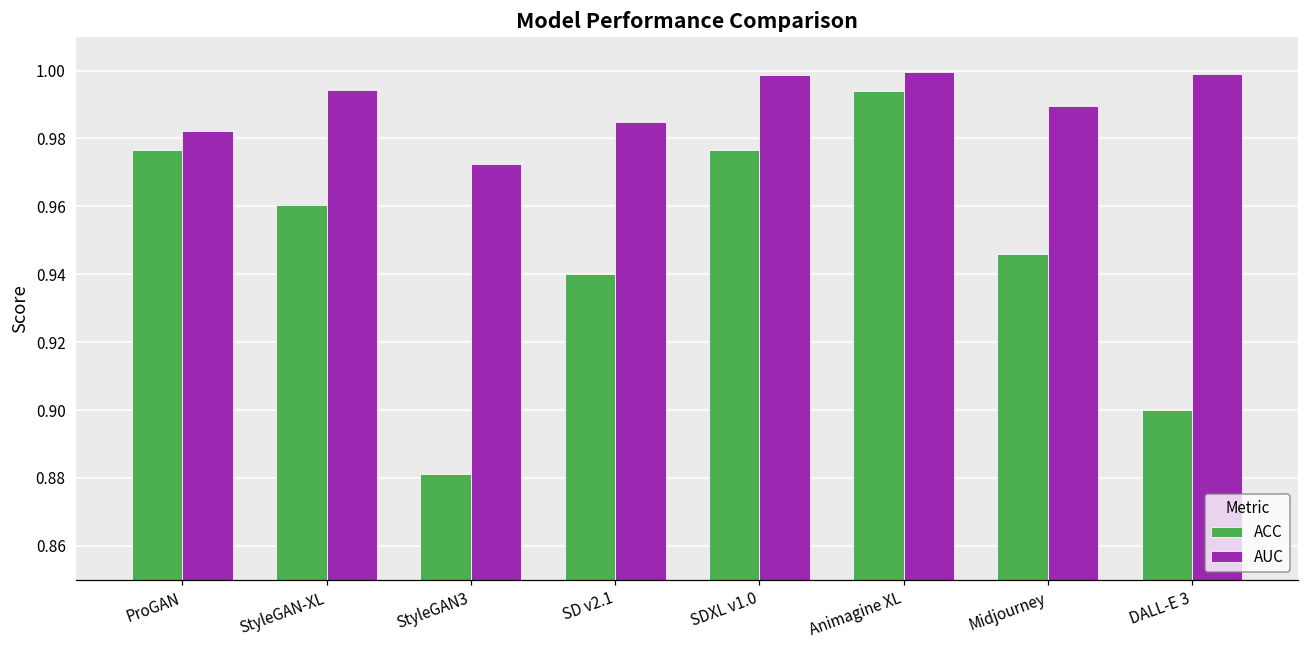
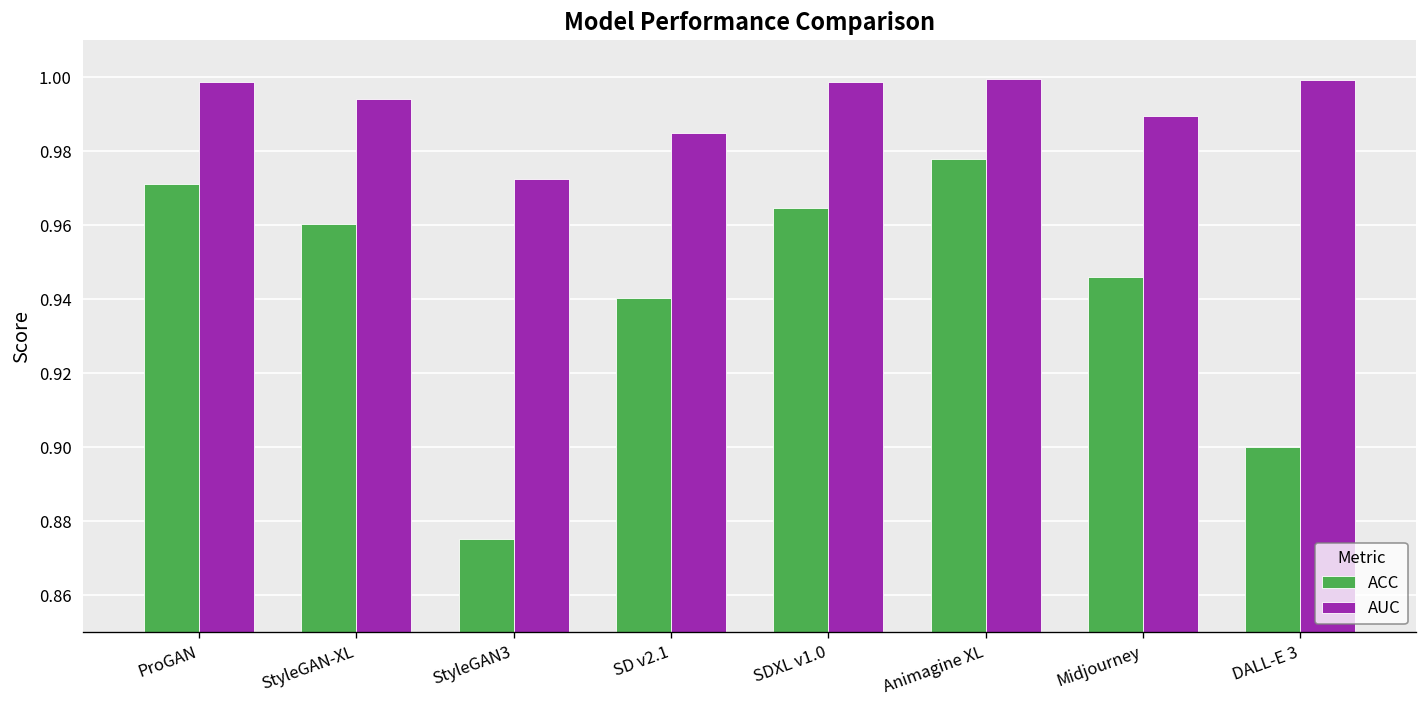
ACC, ProGAN: 0.977 -> 0.971
AUC, ProGAN: 0.982 -> 0.999
ACC, StyleGAN3: 0.881 -> 0.875
ACC, SDXL v1.0: 0.977 -> 0.965
ACC, Animagine XL: 0.994 -> 0.978
